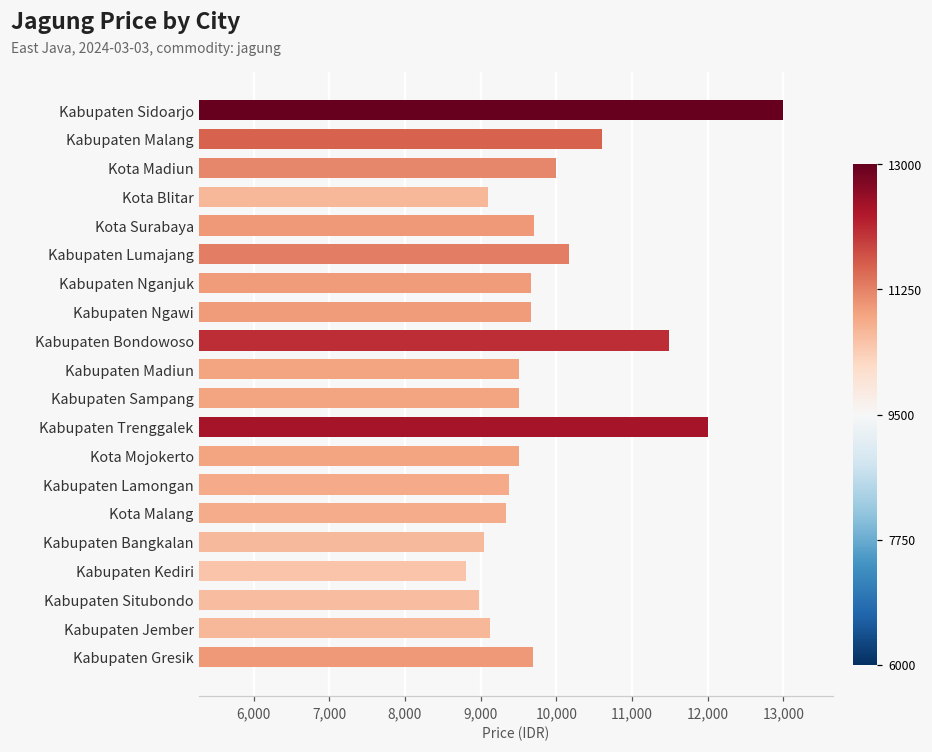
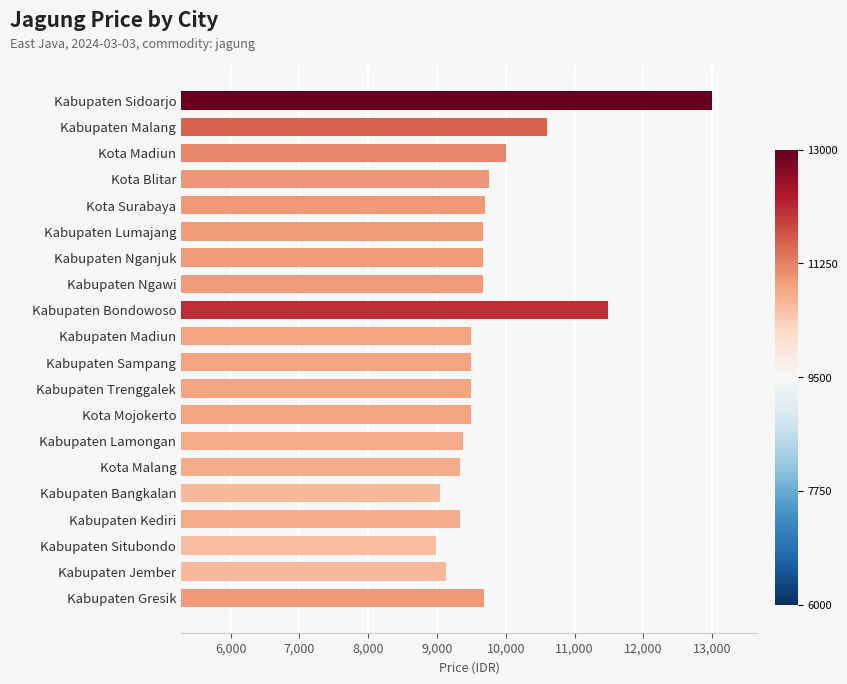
Kota Blitar: 9,100 -> 9,800
Kabupaten Lumajang: 10,200 -> 9,700
Kabupaten Trenggalek: 12,000 -> 9,500
Kabupaten Kediri: 8,800 -> 9,300
